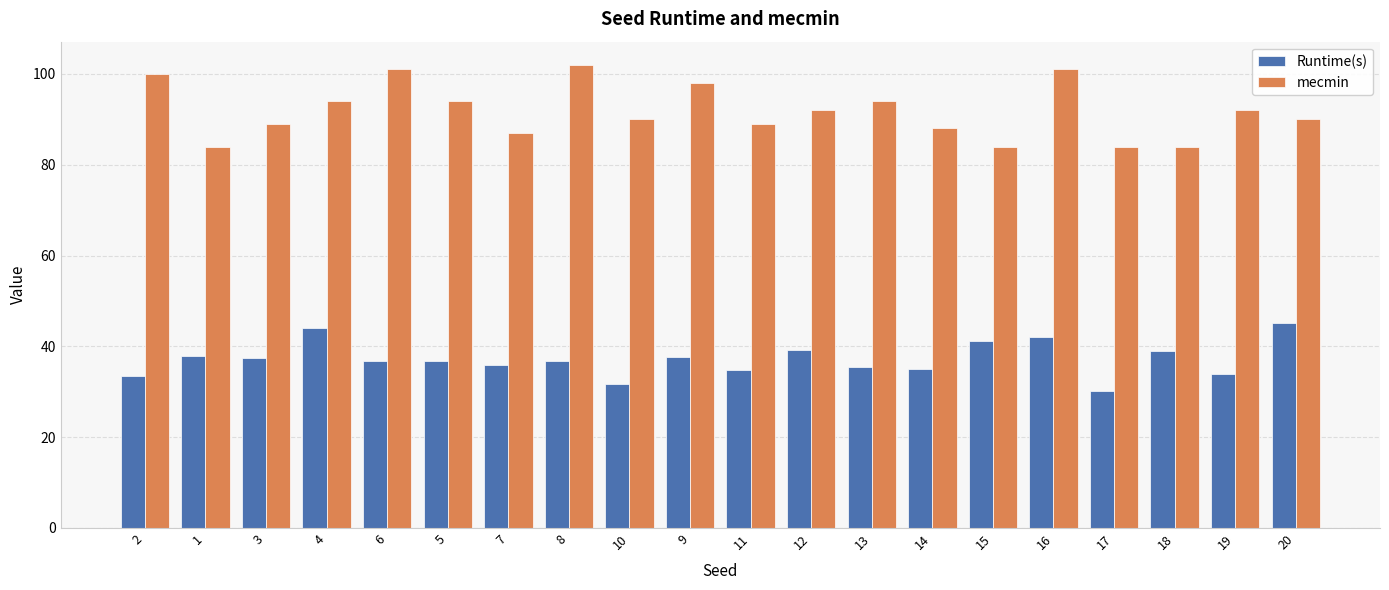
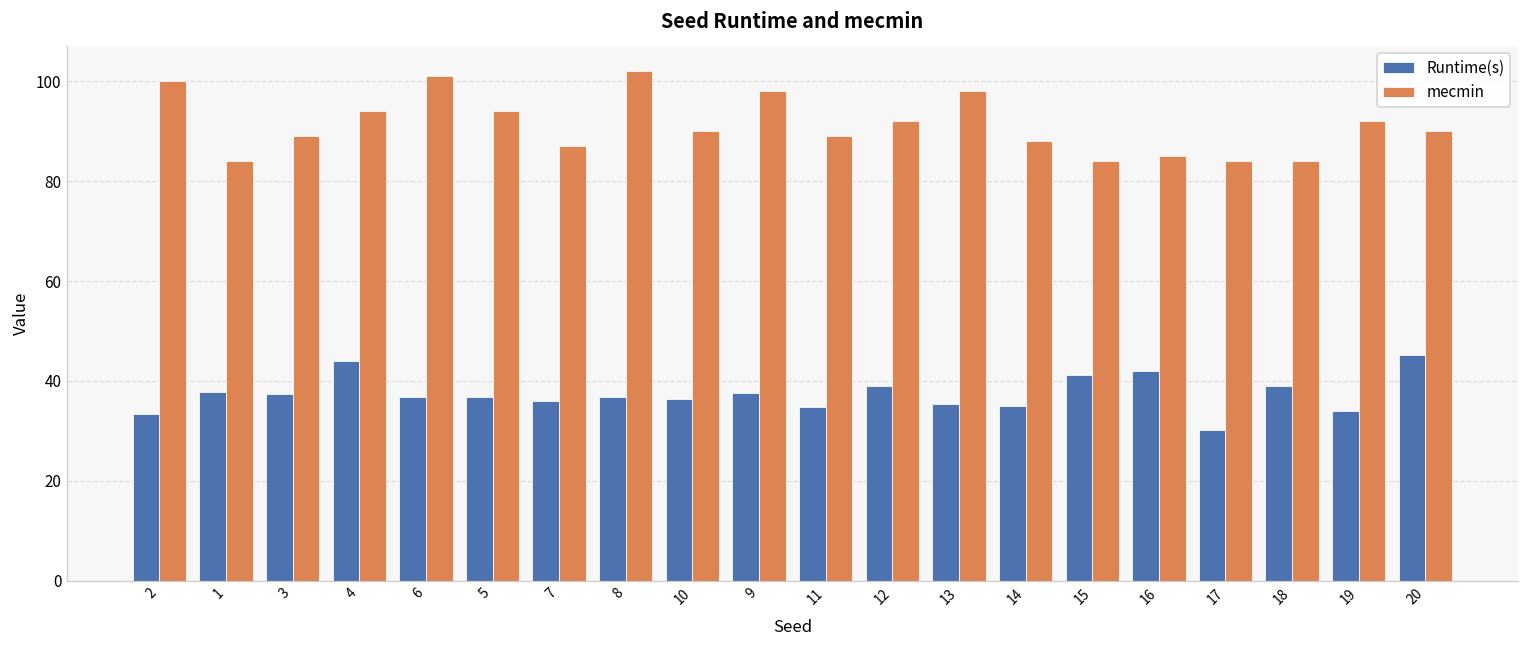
Runtime(s), 10: 32 -> 36
mecmin, 13: 94 -> 98
mecmin, 16: 101 -> 85
